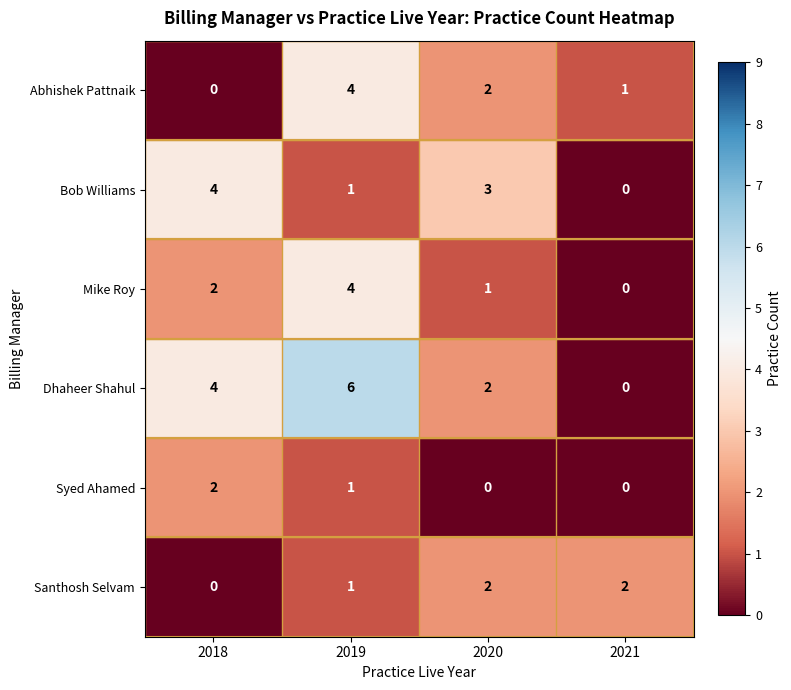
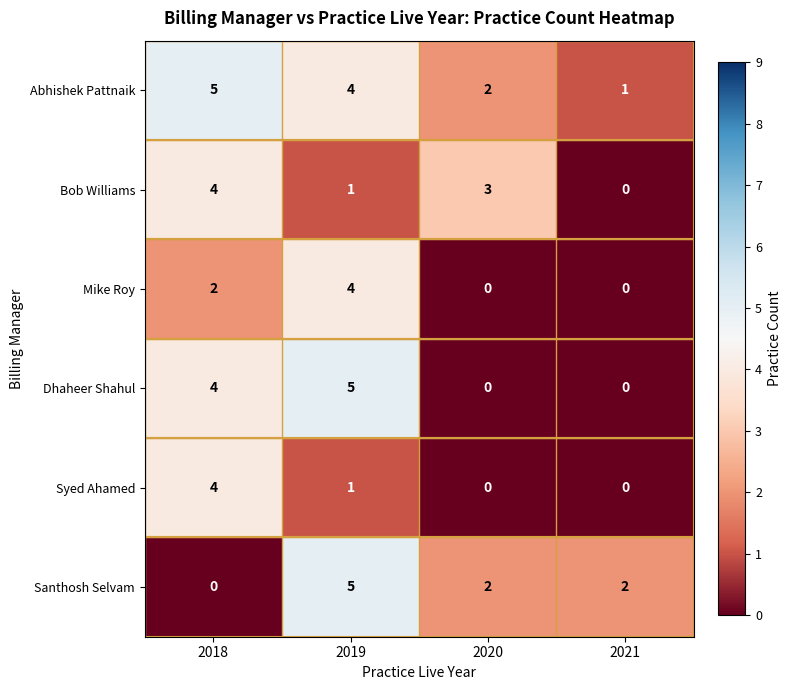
Abhishek Pattnaik, 2018: 0 -> 5
Mike Roy, 2020: 1 -> 0
Dhaheer Shahul, 2019: 6 -> 5
Dhaheer Shahul, 2020: 2 -> 0
Syed Ahamed, 2018: 2 -> 4
Santhosh Selvam, 2019: 1 -> 5
